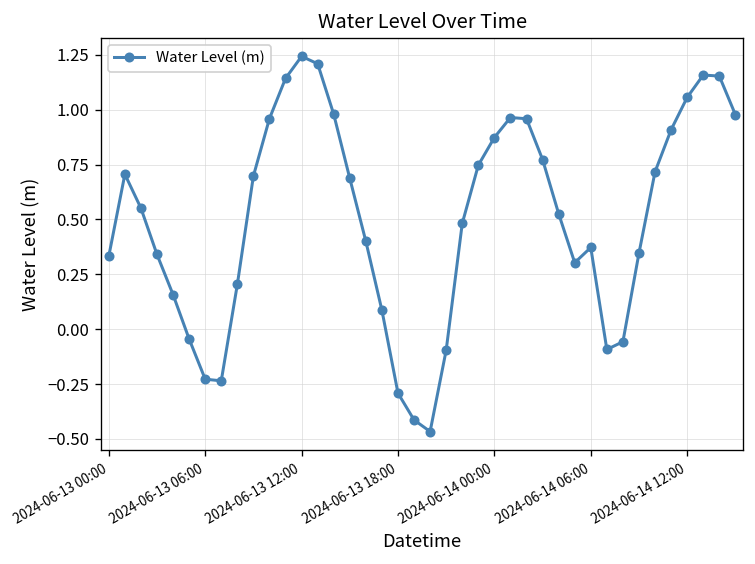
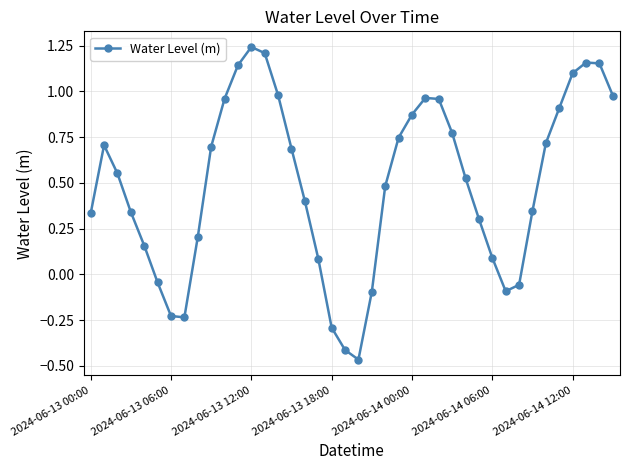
2024-06-14 06:00: 0.37 -> 0.09
2024-06-14 12:00: 1.06 -> 1.10
